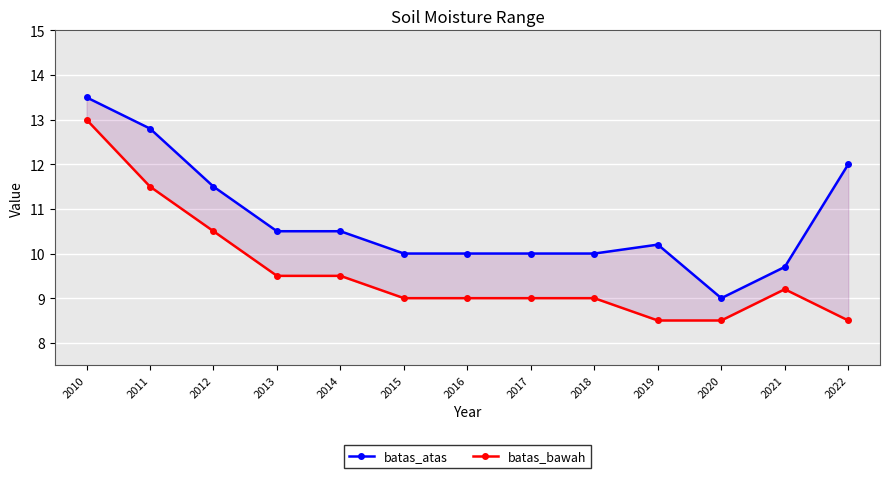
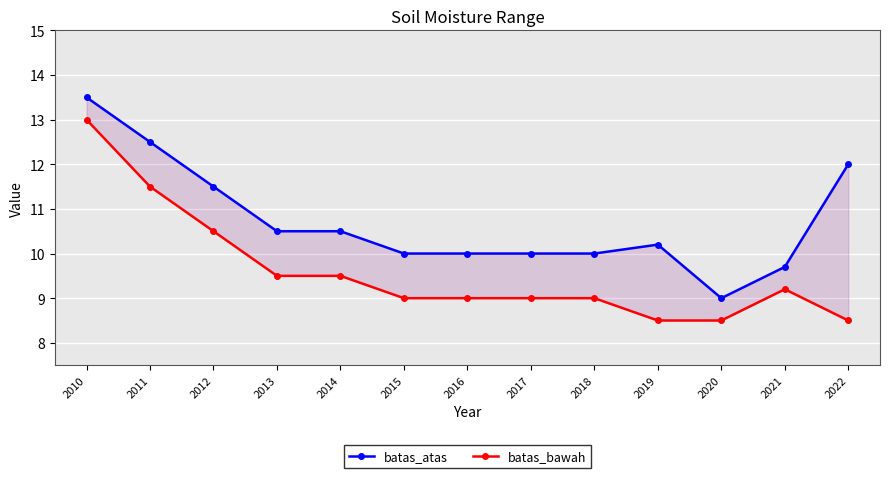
batas_atas, 2011: 12.8 -> 12.5
